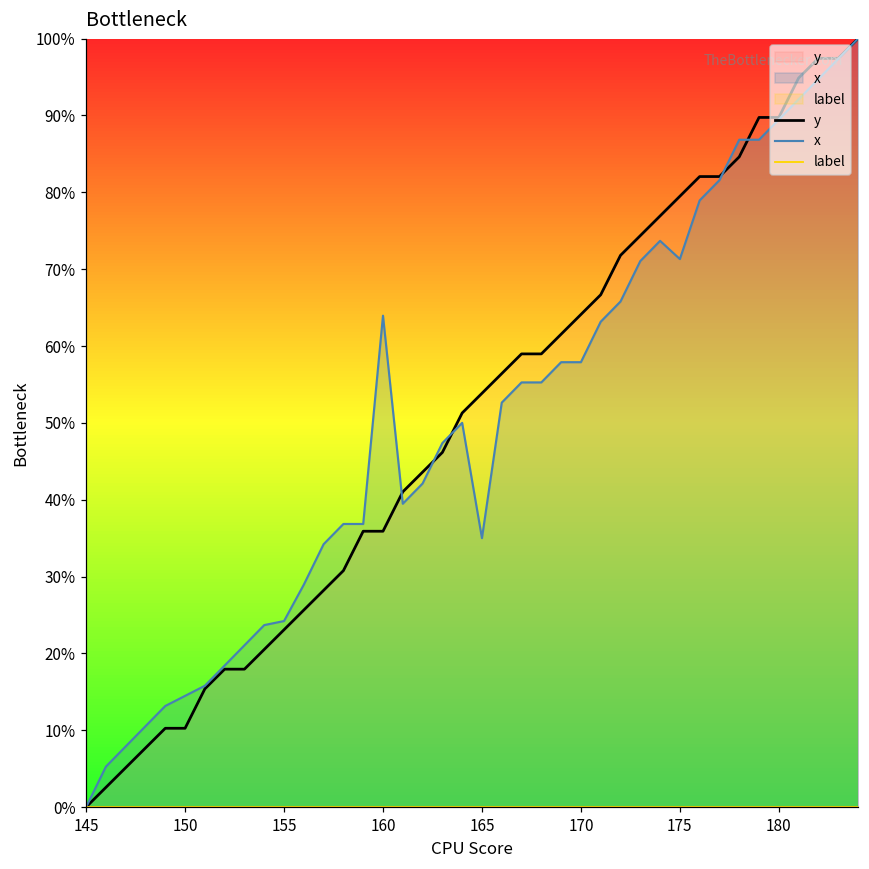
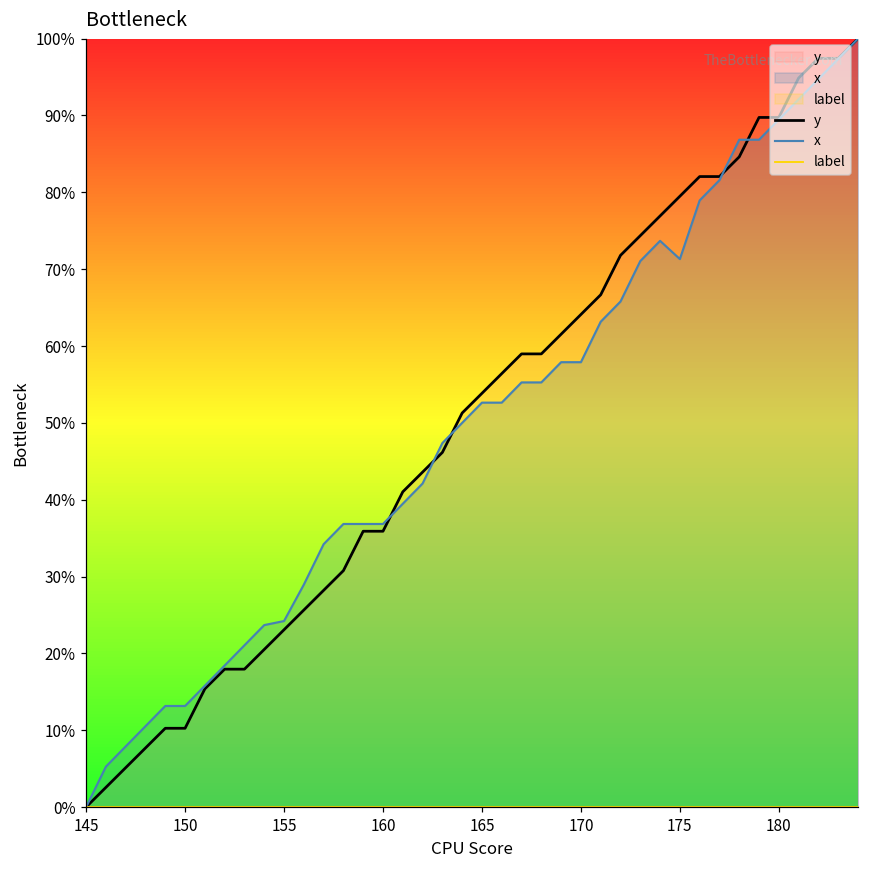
x, 150: 14% -> 13%
x, 160: 64% -> 37%
x, 165: 35% -> 53%
